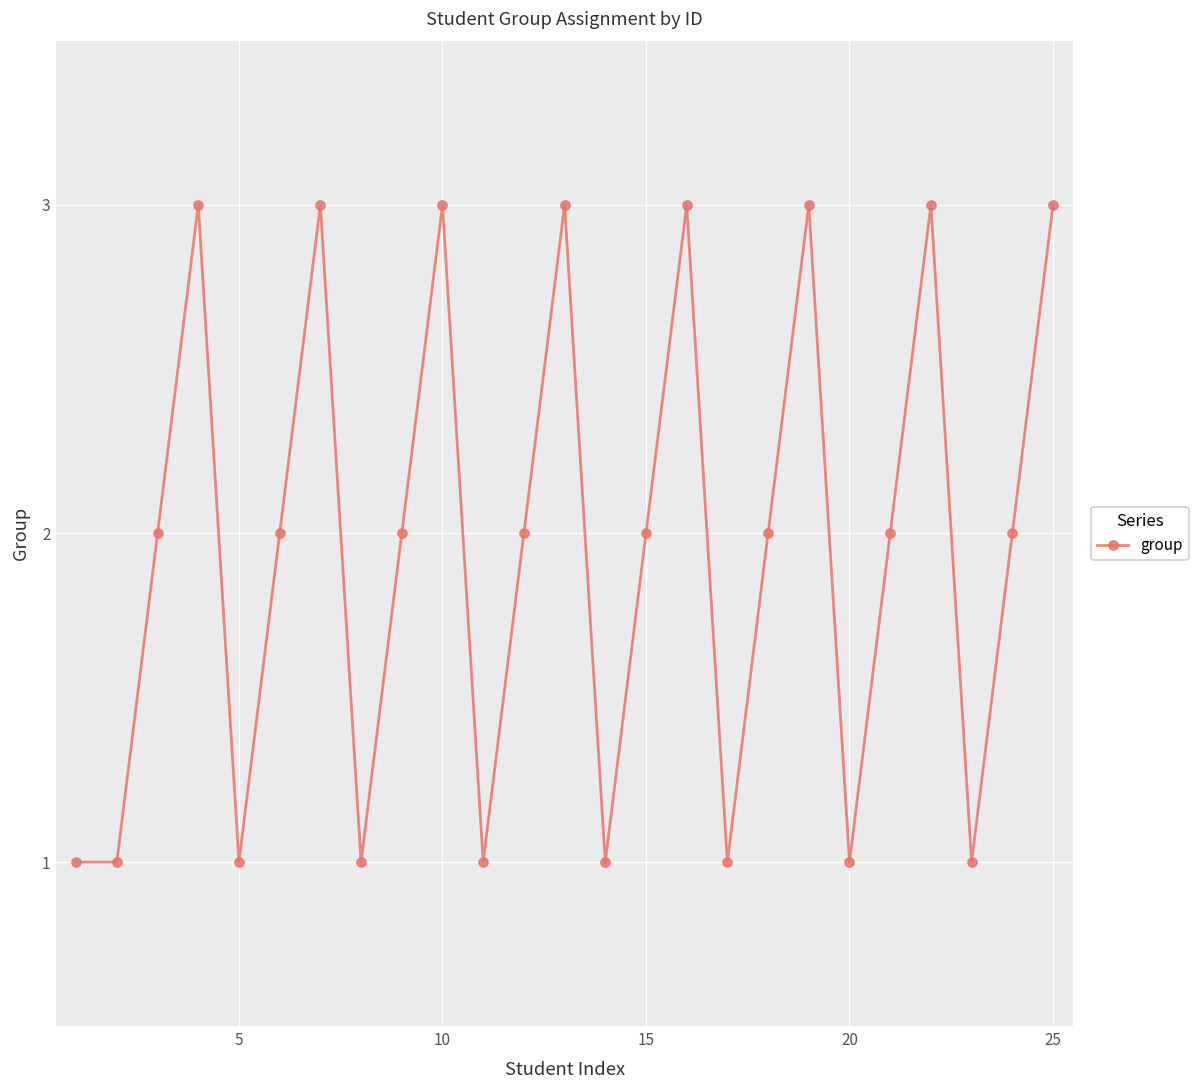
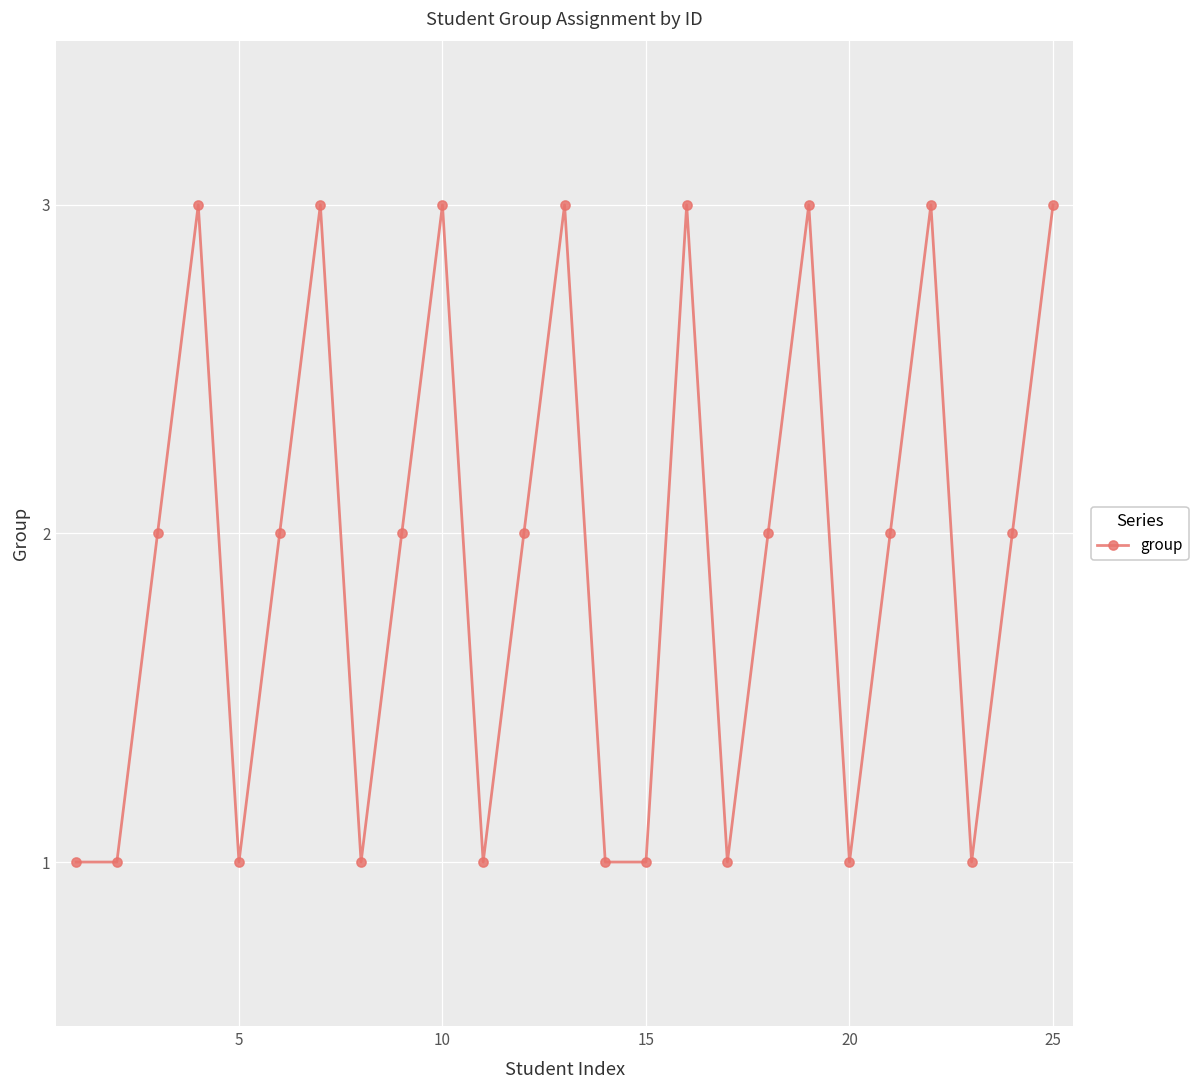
15: 2 -> 1
